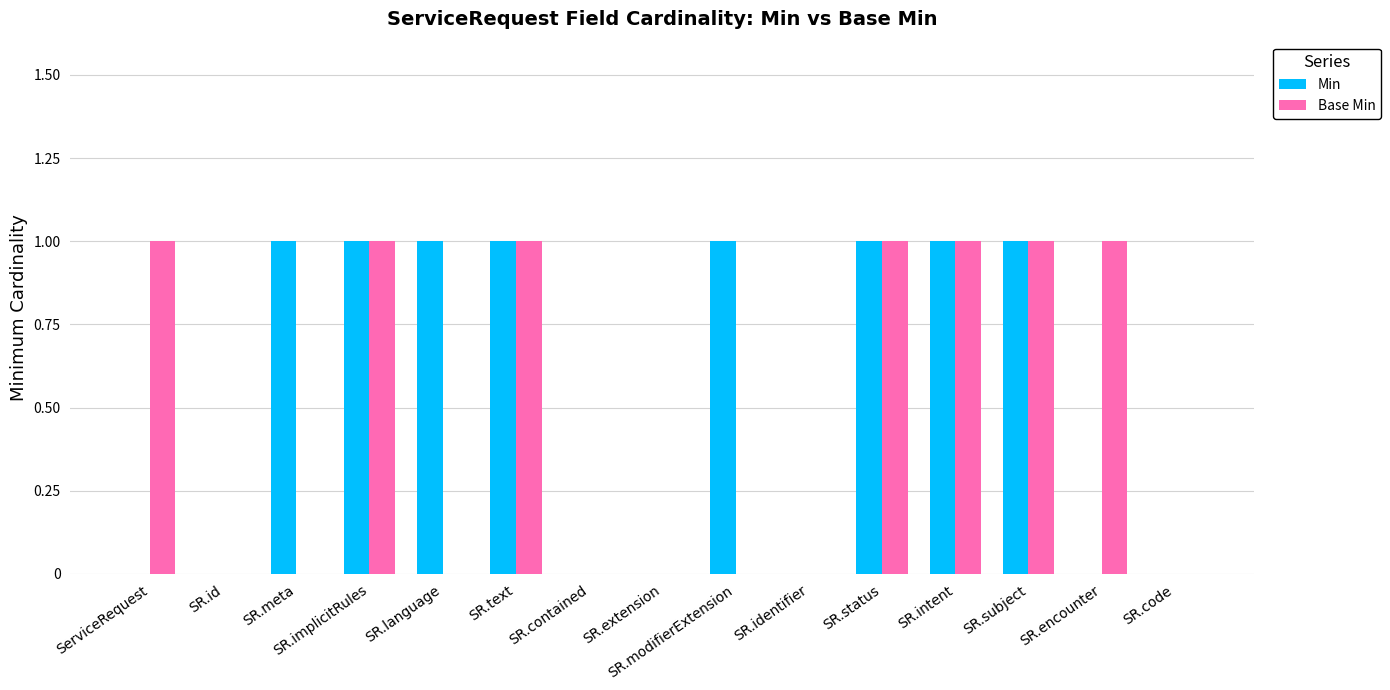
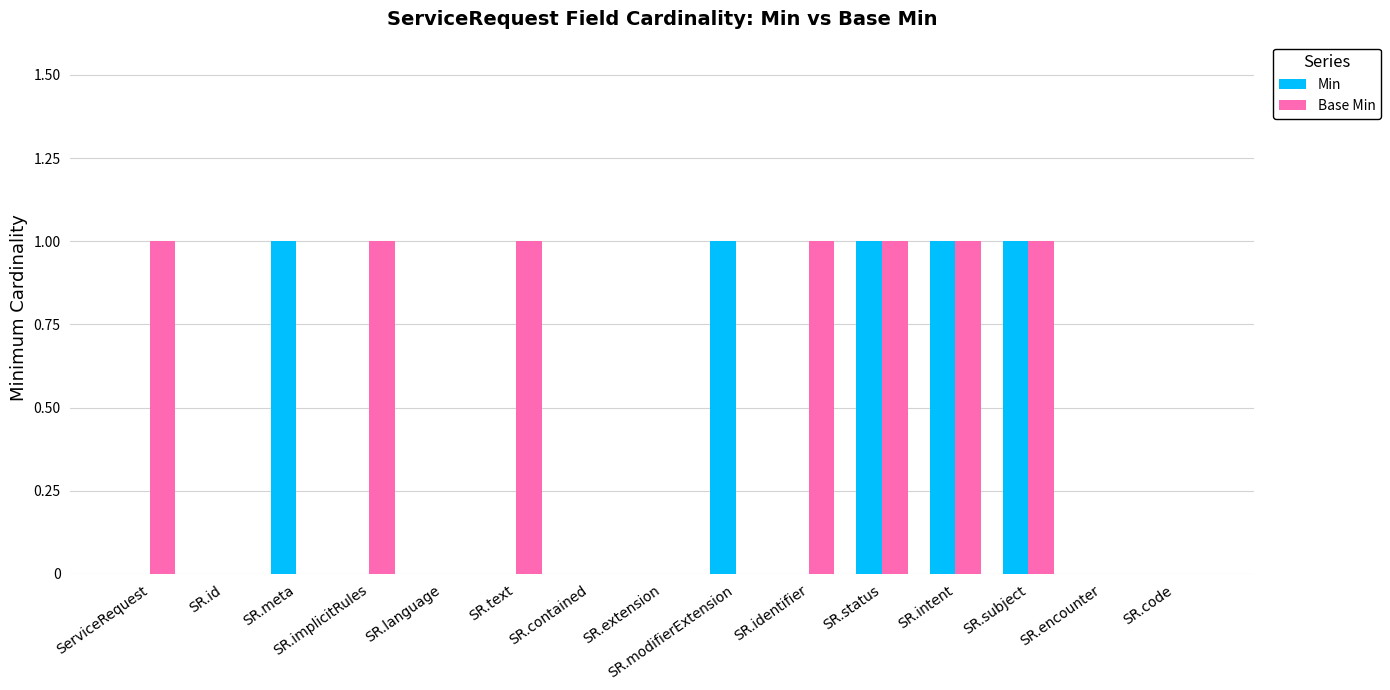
Min, SR.implicitRules: 1 -> 0
Min, SR.language: 1 -> 0
Min, SR.text: 1 -> 0
Base Min, SR.identifier: 0 -> 1
Base Min, SR.encounter: 1 -> 0
